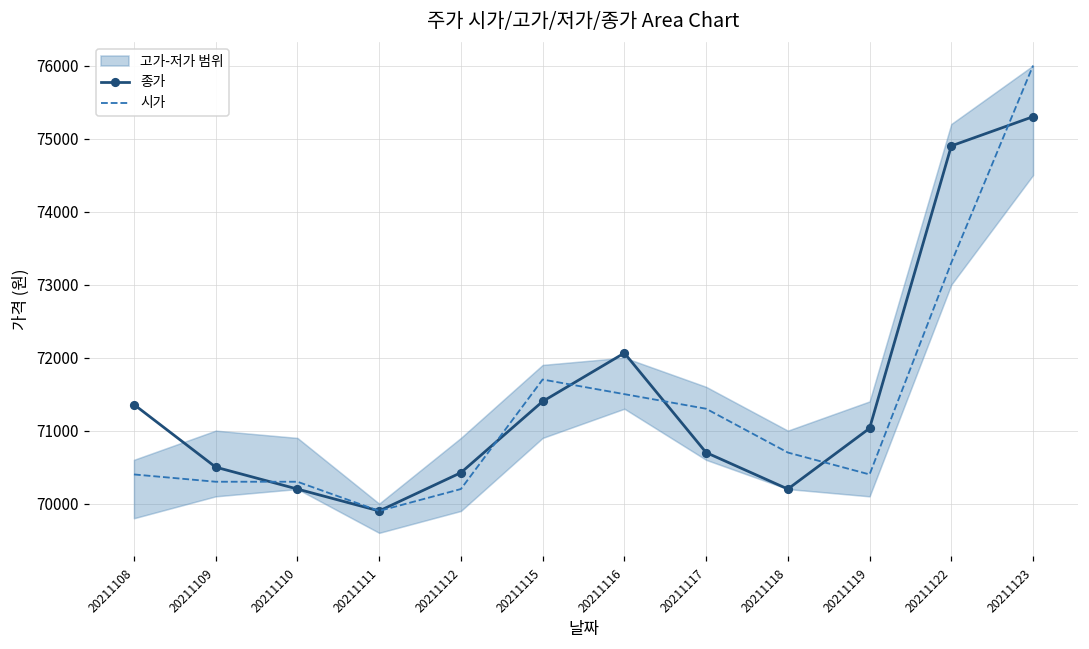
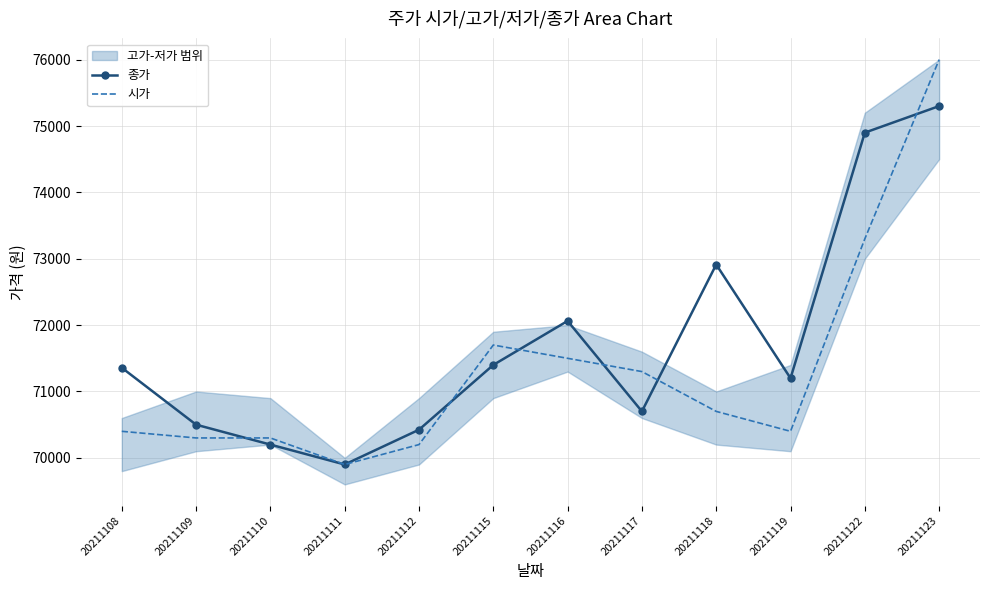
종가, 20211118: 70200 -> 72900
종가, 20211119: 71000 -> 71200
